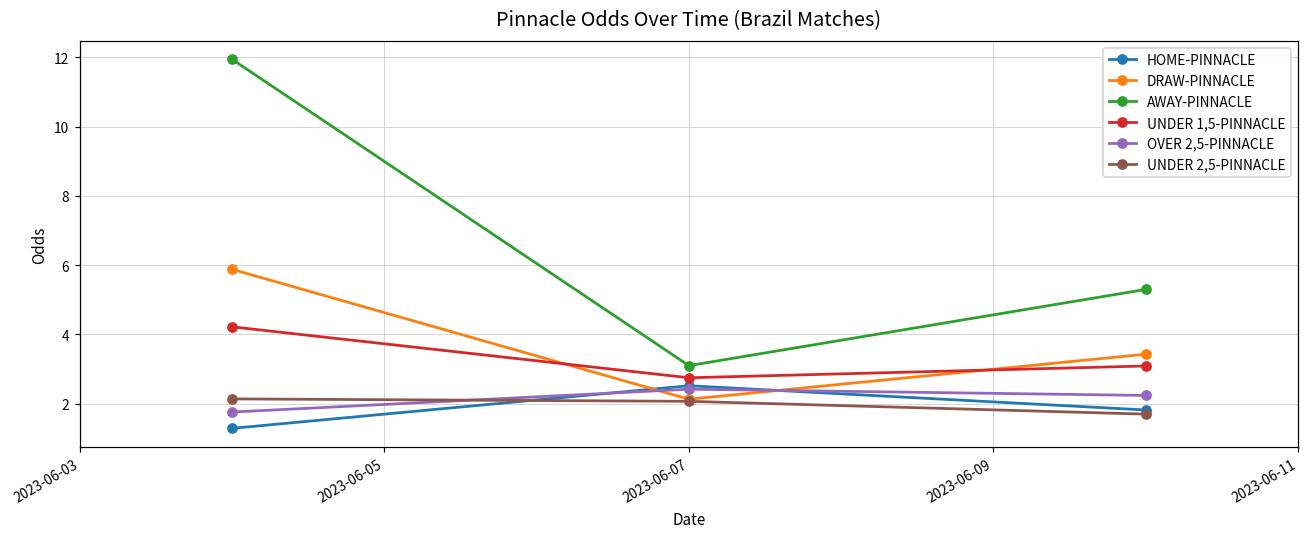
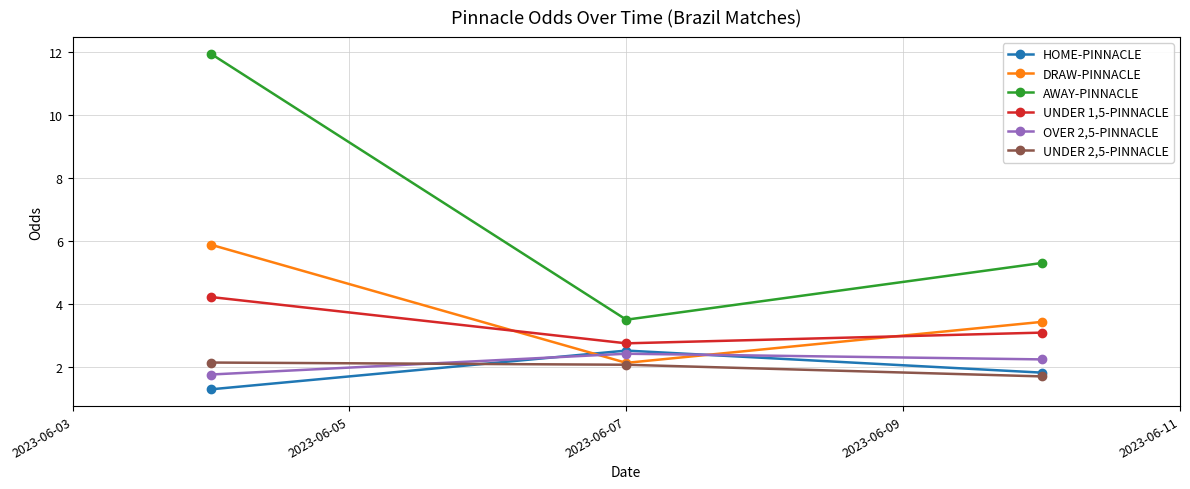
AWAY-PINNACLE, 2023-06-07: 3.1 -> 3.5
